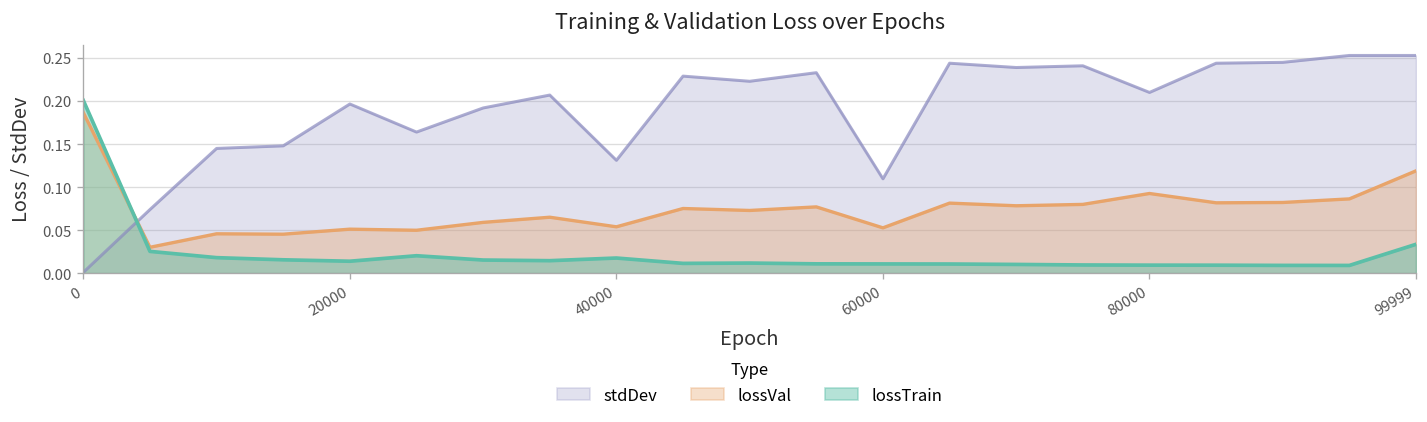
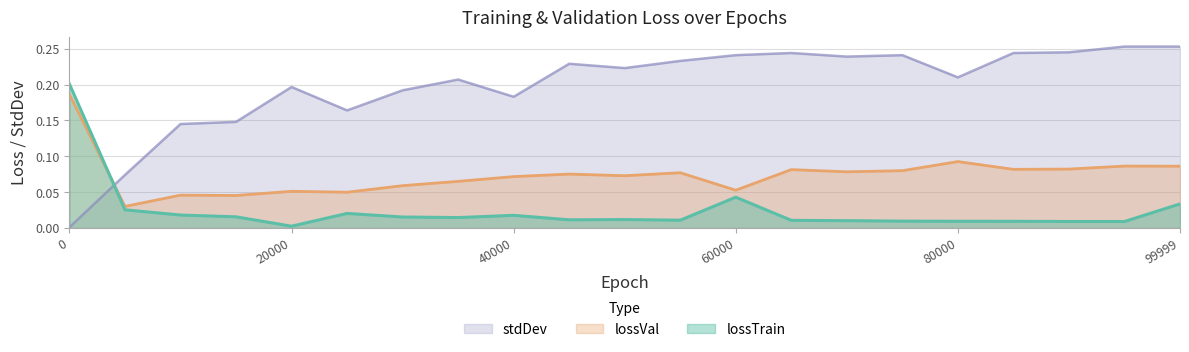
lossTrain, 20000: 0.01 -> 0.00
stdDev, 40000: 0.13 -> 0.18
lossVal, 40000: 0.05 -> 0.07
stdDev, 60000: 0.11 -> 0.24
lossTrain, 60000: 0.01 -> 0.04
lossVal, 99999: 0.12 -> 0.09
